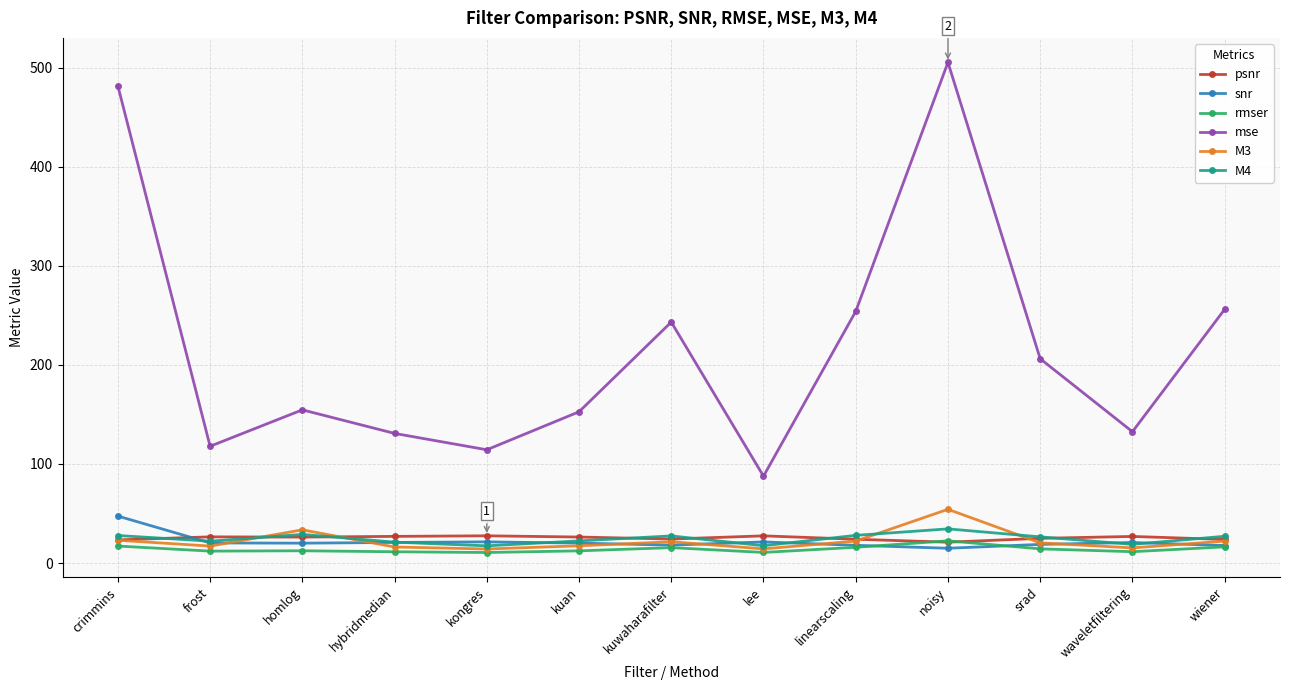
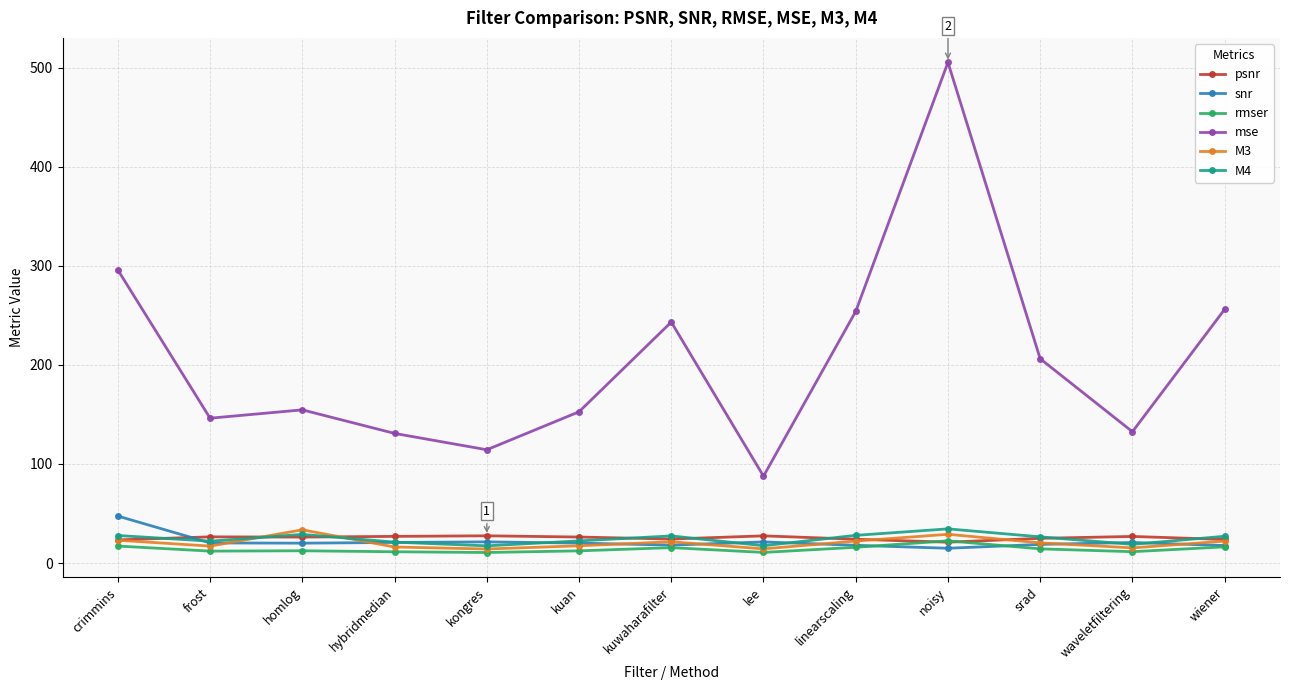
mse, crimmins: 480 -> 300
mse, frost: 120 -> 150
M3, noisy: 50 -> 30
